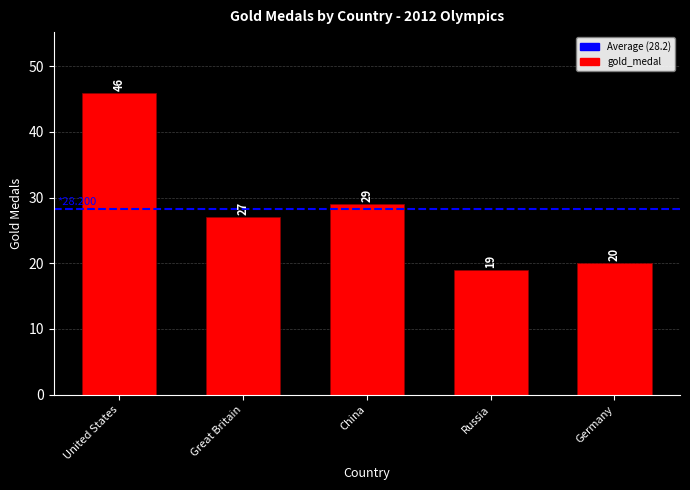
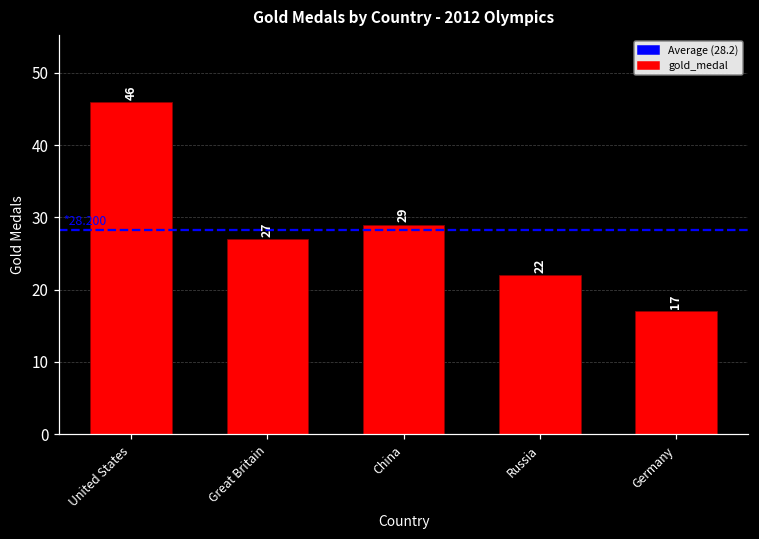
Russia: 19 -> 22
Germany: 20 -> 17
